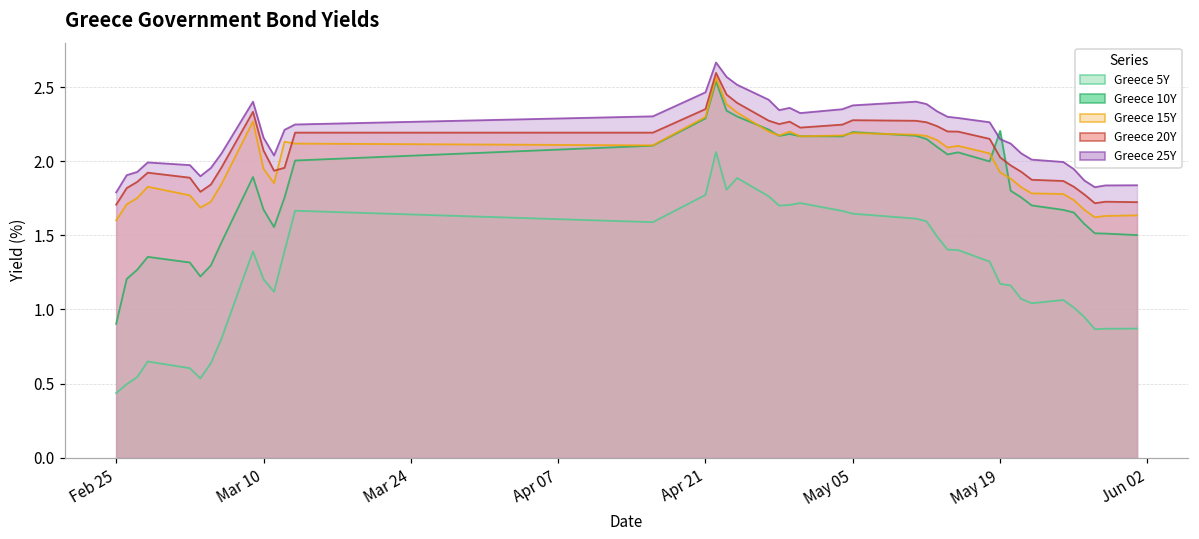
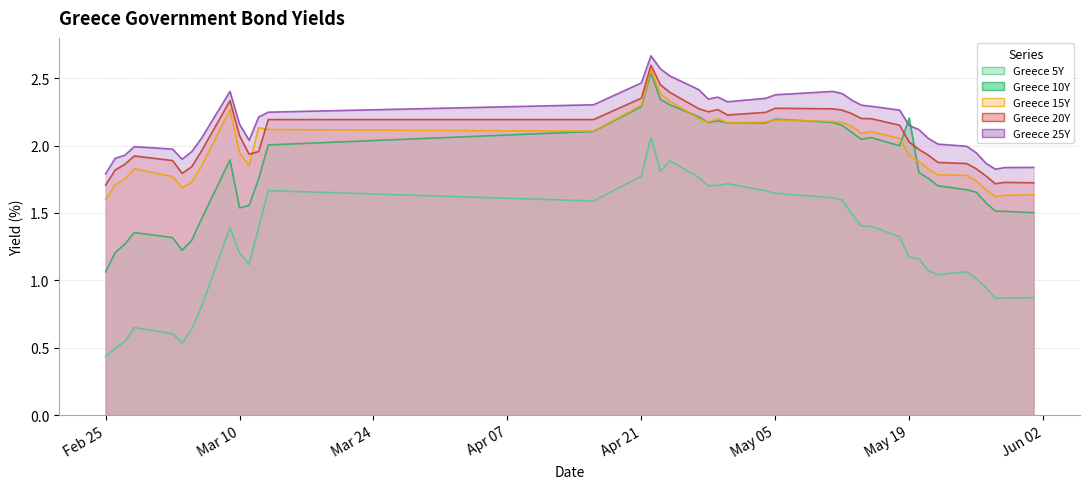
Greece 10Y, Feb 25: 0.90 -> 1.06
Greece 10Y, Mar 10: 1.67 -> 1.54
